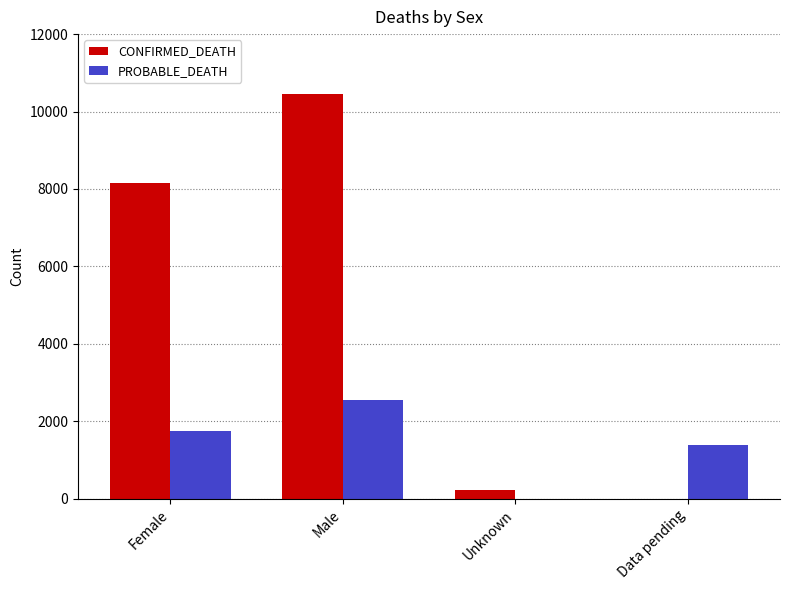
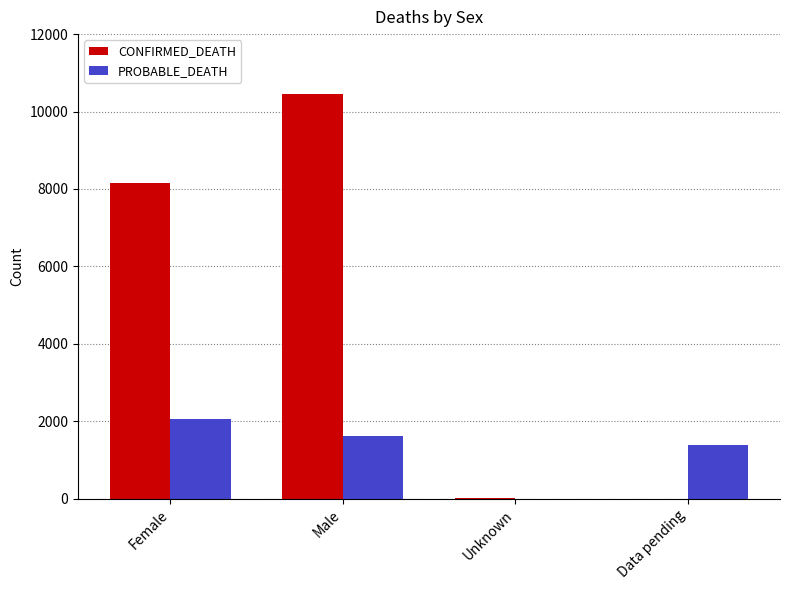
PROBABLE_DEATH, Female: 1800 -> 2100
PROBABLE_DEATH, Male: 2500 -> 1600
CONFIRMED_DEATH, Unknown: 200 -> 0
